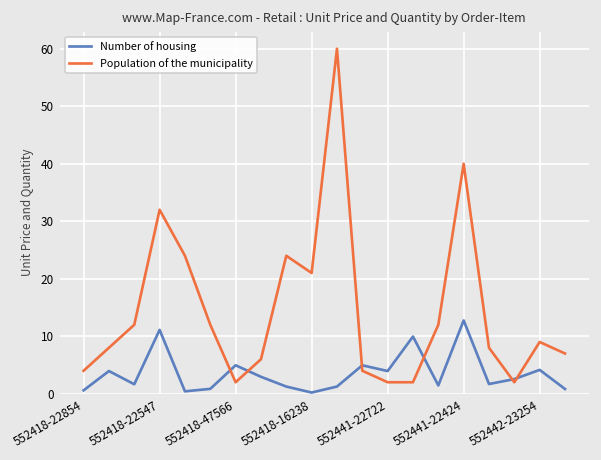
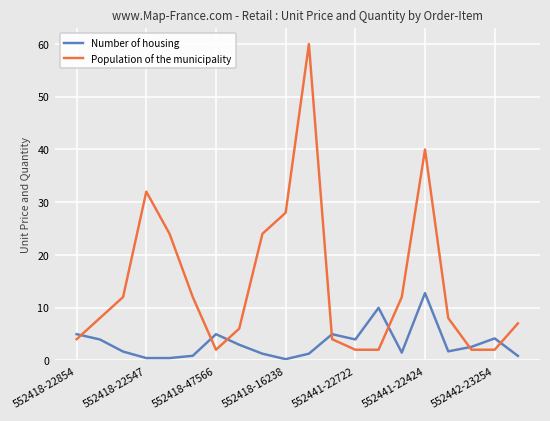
Number of housing, 552418-22854: 1 -> 5
Number of housing, 552418-22547: 11 -> 0
Population of the municipality, 552418-16238: 21 -> 28
Population of the municipality, 552442-23254: 9 -> 2
